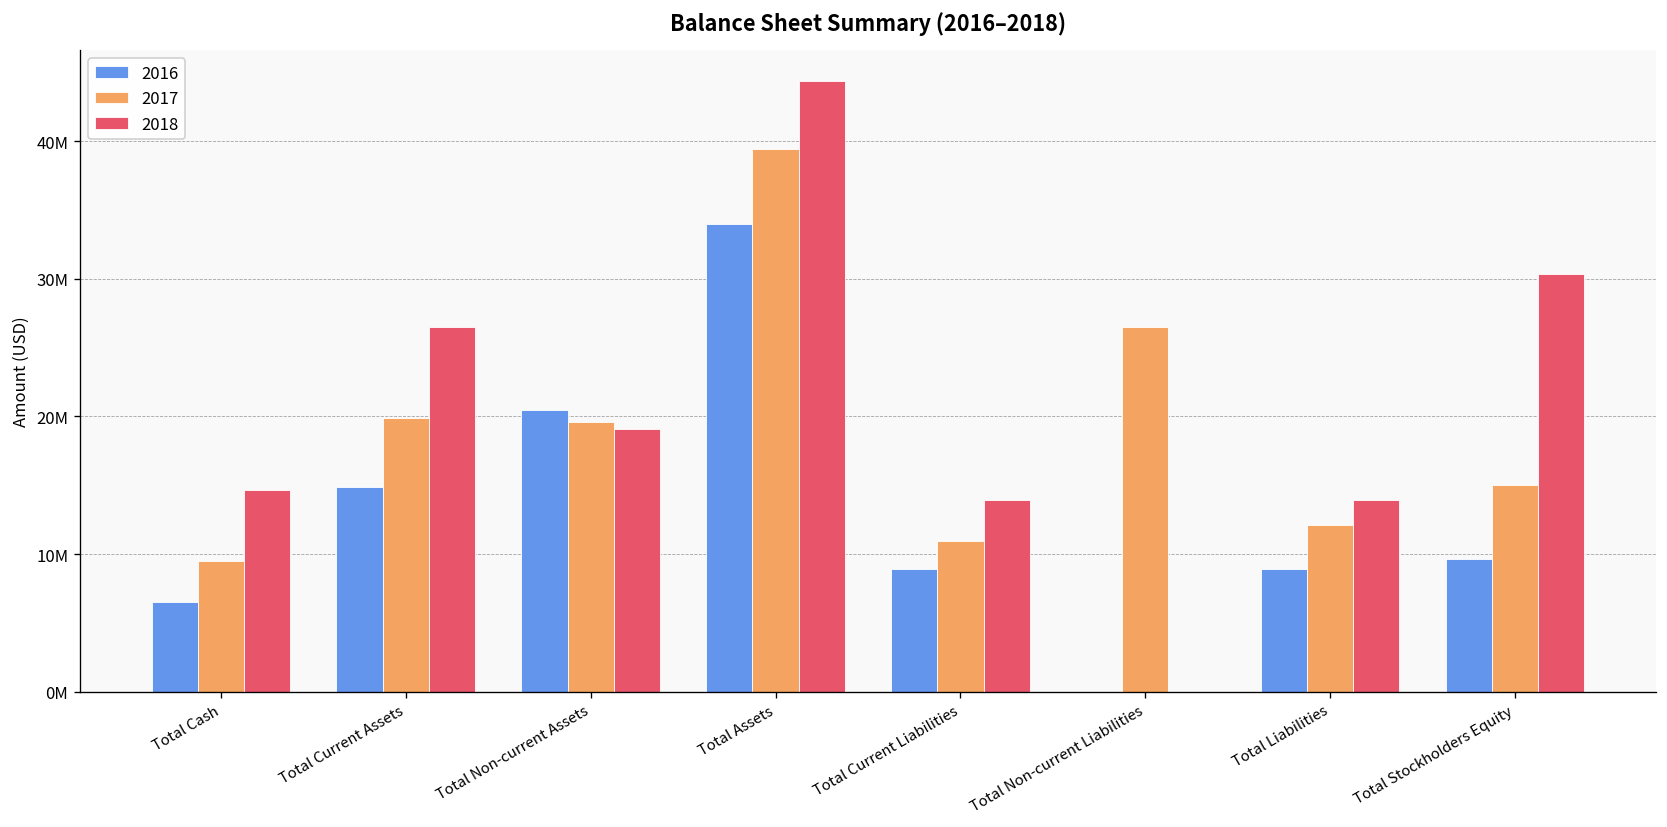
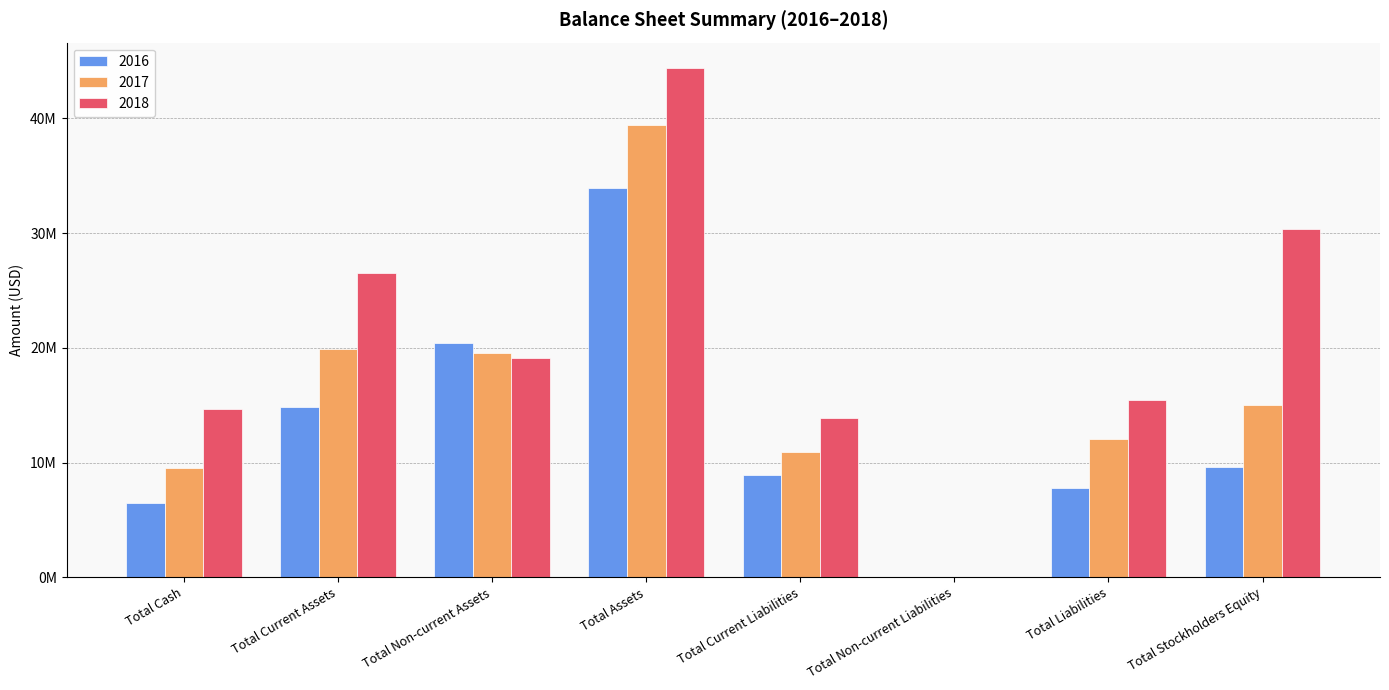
2017, Total Non-current Liabilities: 26500000 -> 0
2016, Total Liabilities: 8900000 -> 7800000
2018, Total Liabilities: 13900000 -> 15400000
